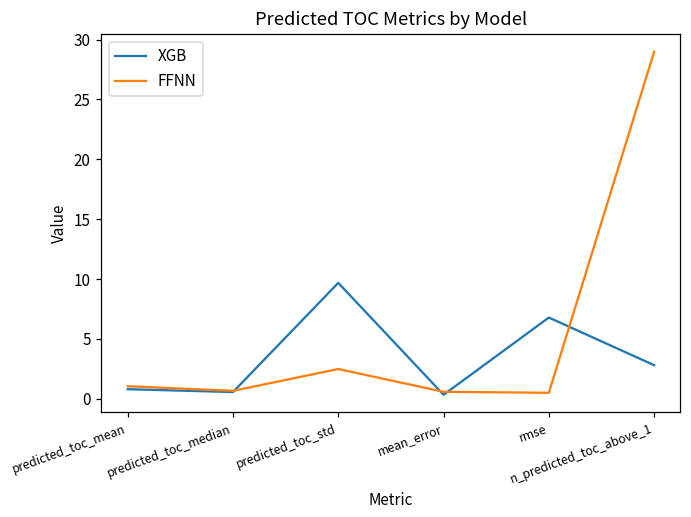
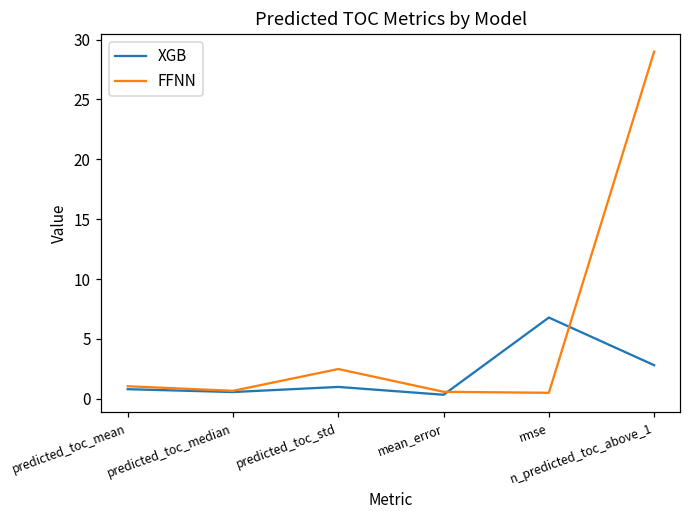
XGB, predicted_toc_std: 9.7 -> 1.0
